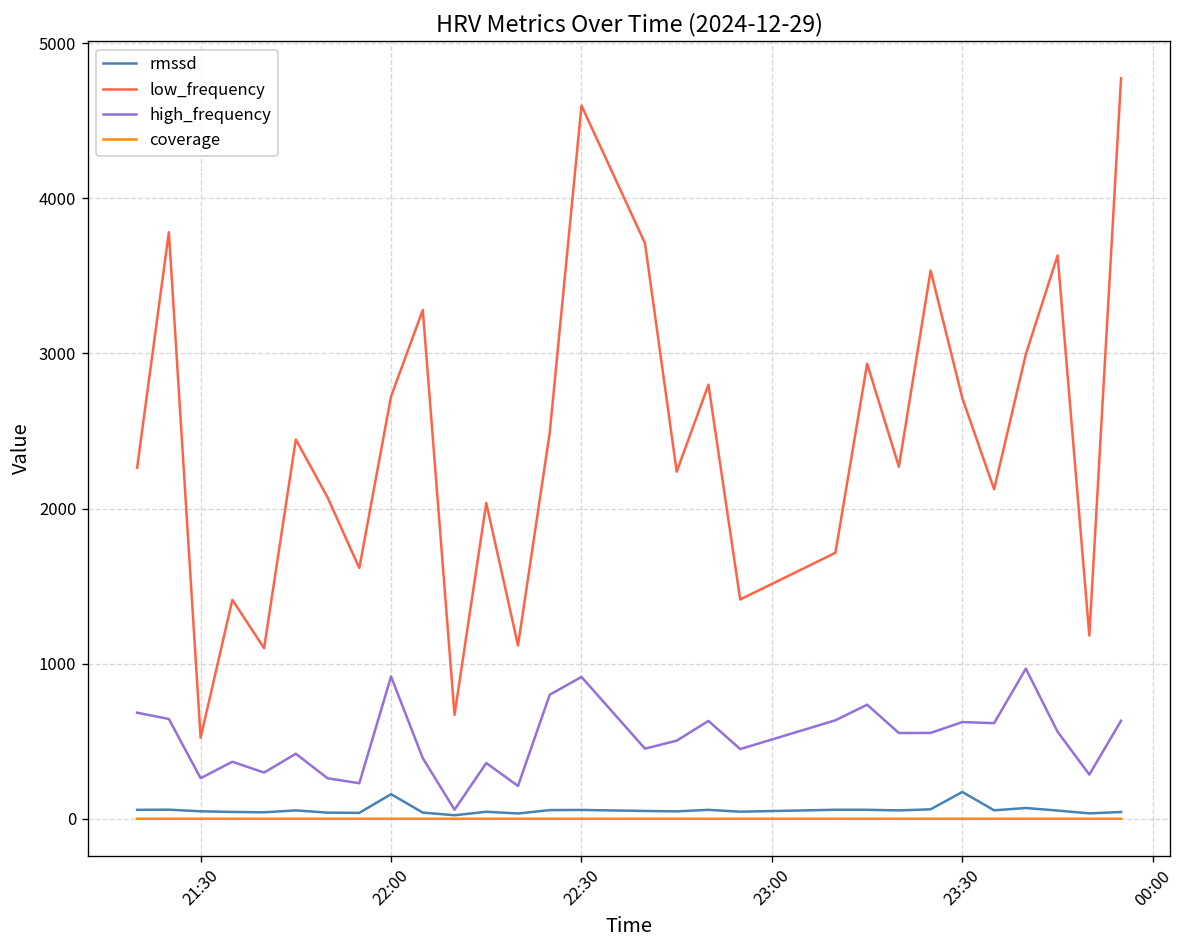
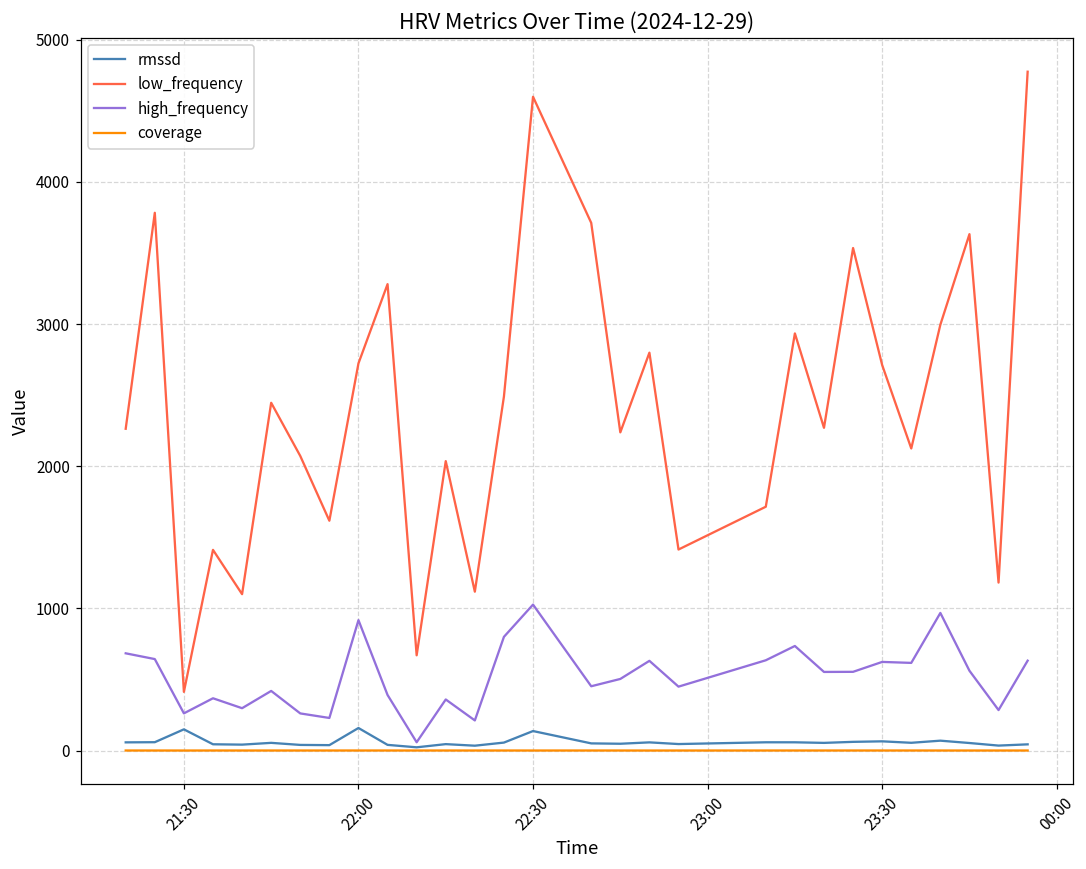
rmssd, 21:30: 50 -> 150
low_frequency, 21:30: 520 -> 410
rmssd, 22:30: 60 -> 140
high_frequency, 22:30: 920 -> 1030
rmssd, 23:30: 170 -> 70
